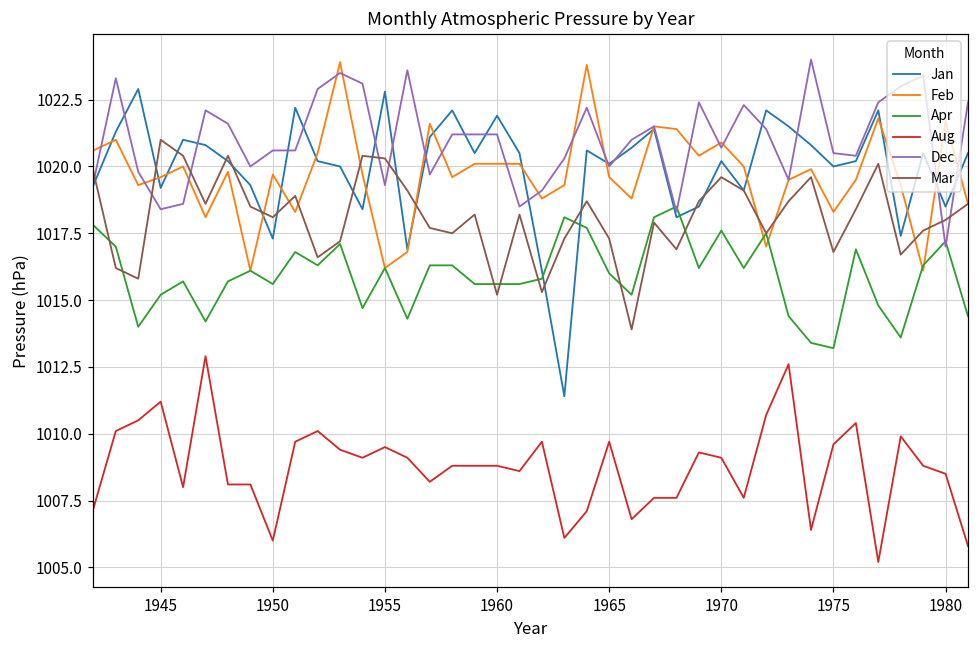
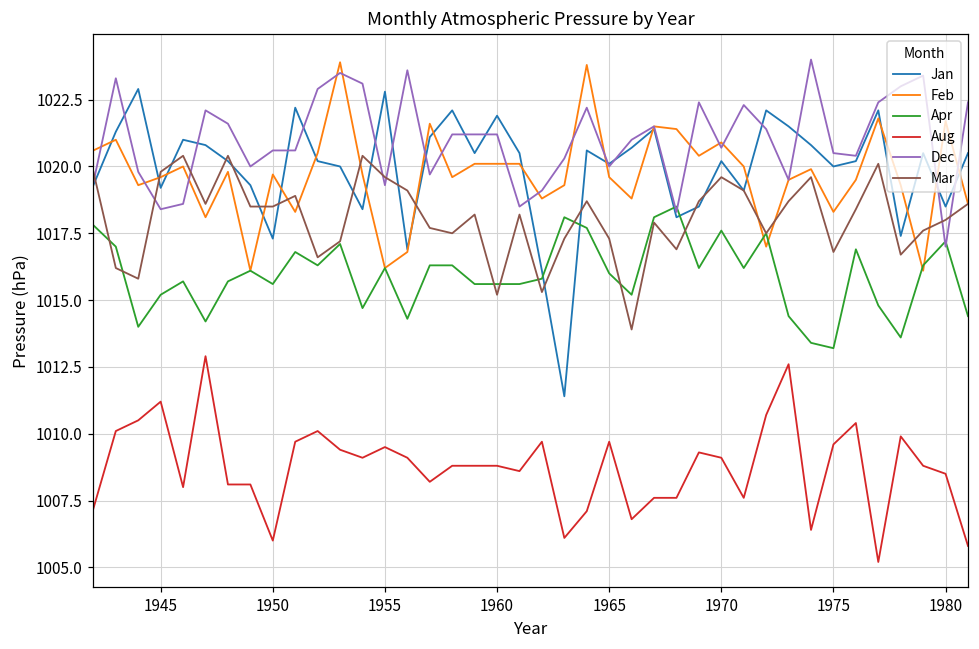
Mar, 1945: 1021.0 -> 1019.8
Mar, 1950: 1018.1 -> 1018.5
Mar, 1955: 1020.3 -> 1019.6
